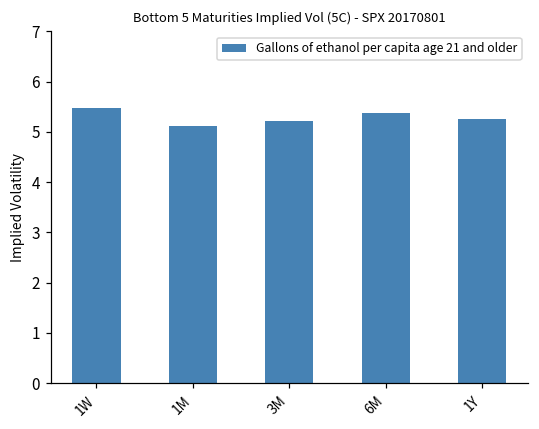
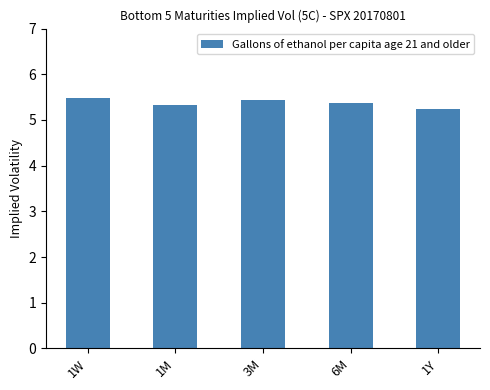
1M: 5.1 -> 5.3
3M: 5.2 -> 5.4
